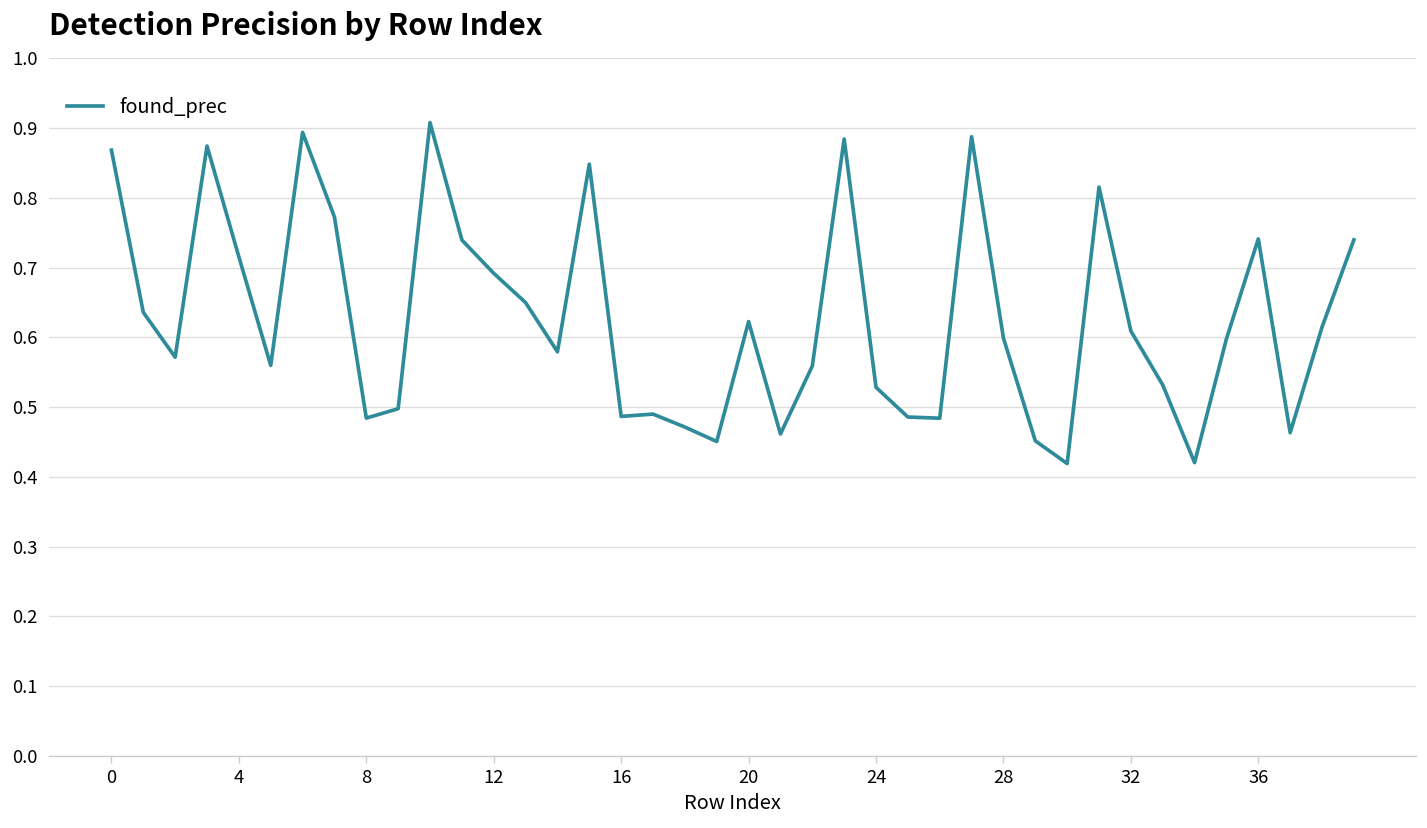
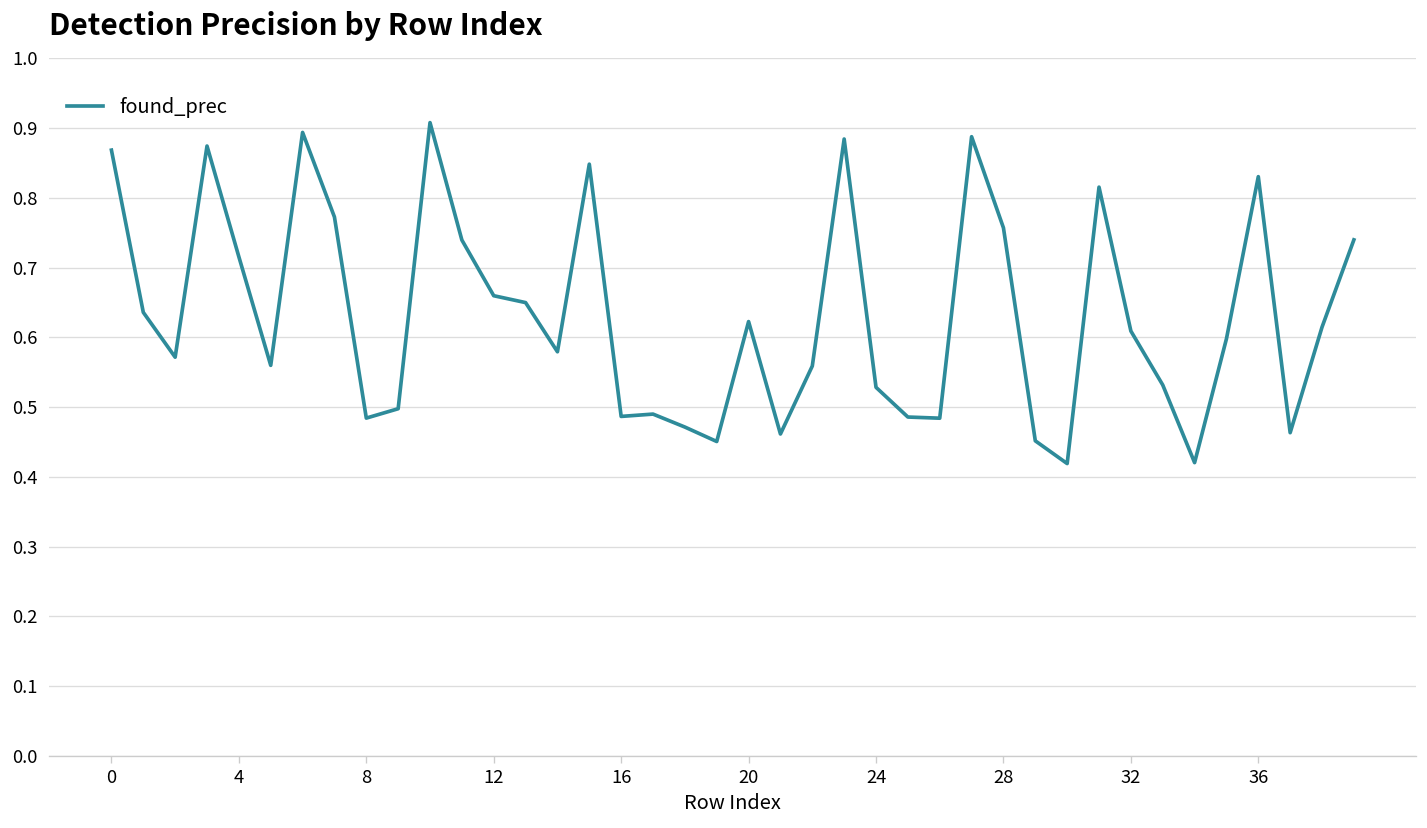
12: 0.69 -> 0.66
28: 0.60 -> 0.76
36: 0.74 -> 0.83
